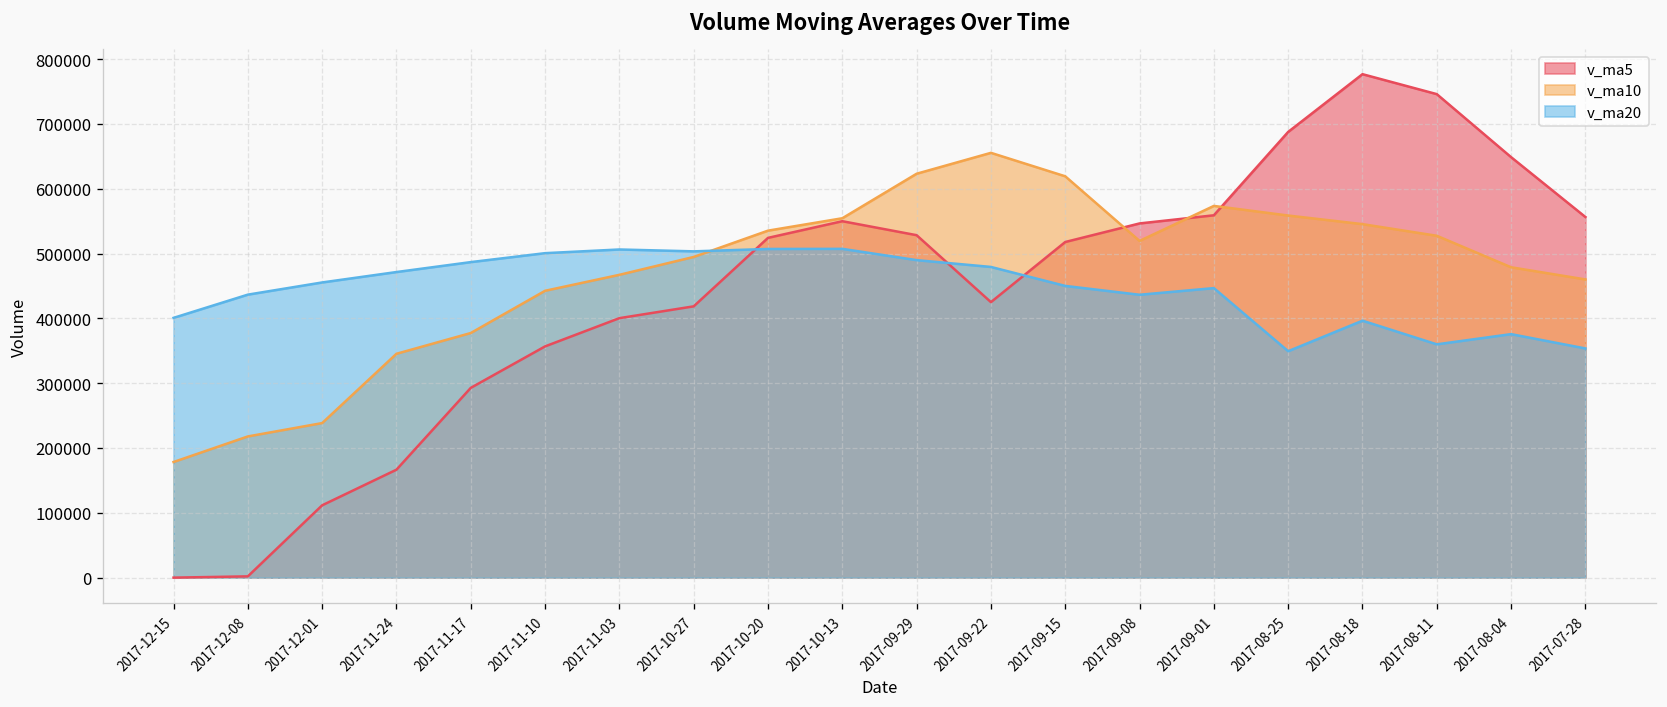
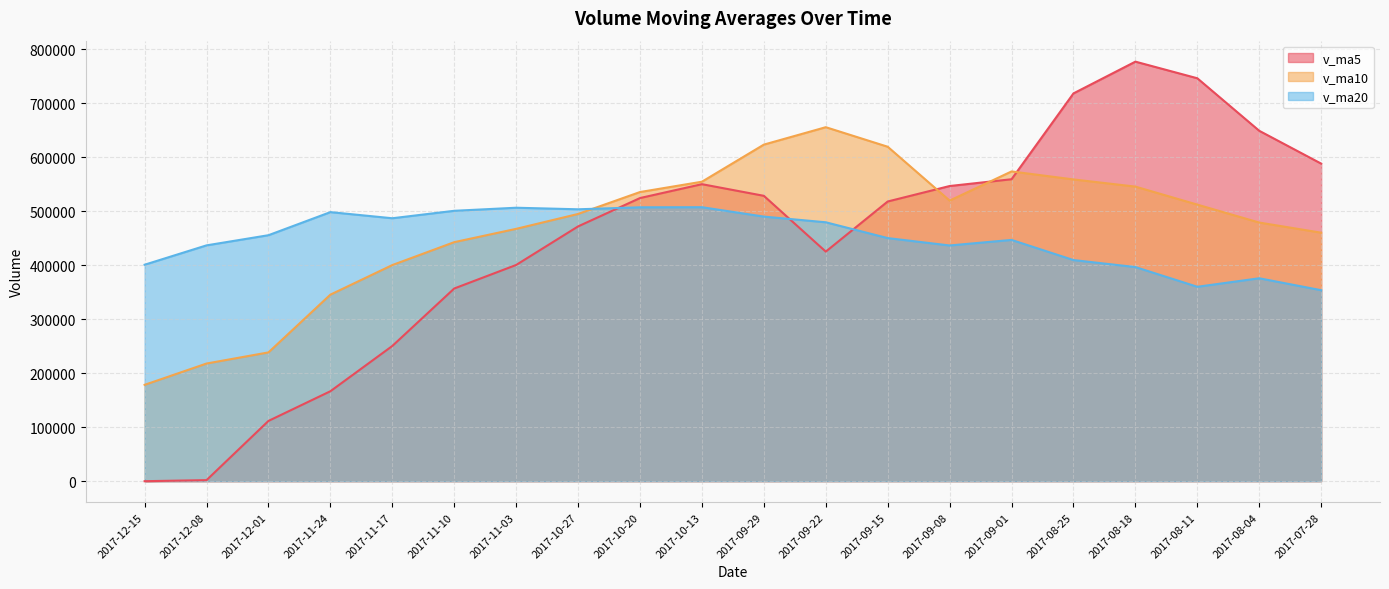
v_ma20, 2017-11-24: 470000 -> 500000
v_ma5, 2017-11-17: 290000 -> 250000
v_ma10, 2017-11-17: 380000 -> 400000
v_ma5, 2017-10-27: 420000 -> 470000
v_ma5, 2017-08-25: 690000 -> 720000
v_ma20, 2017-08-25: 350000 -> 410000
v_ma10, 2017-08-11: 530000 -> 510000
v_ma5, 2017-07-28: 560000 -> 590000
